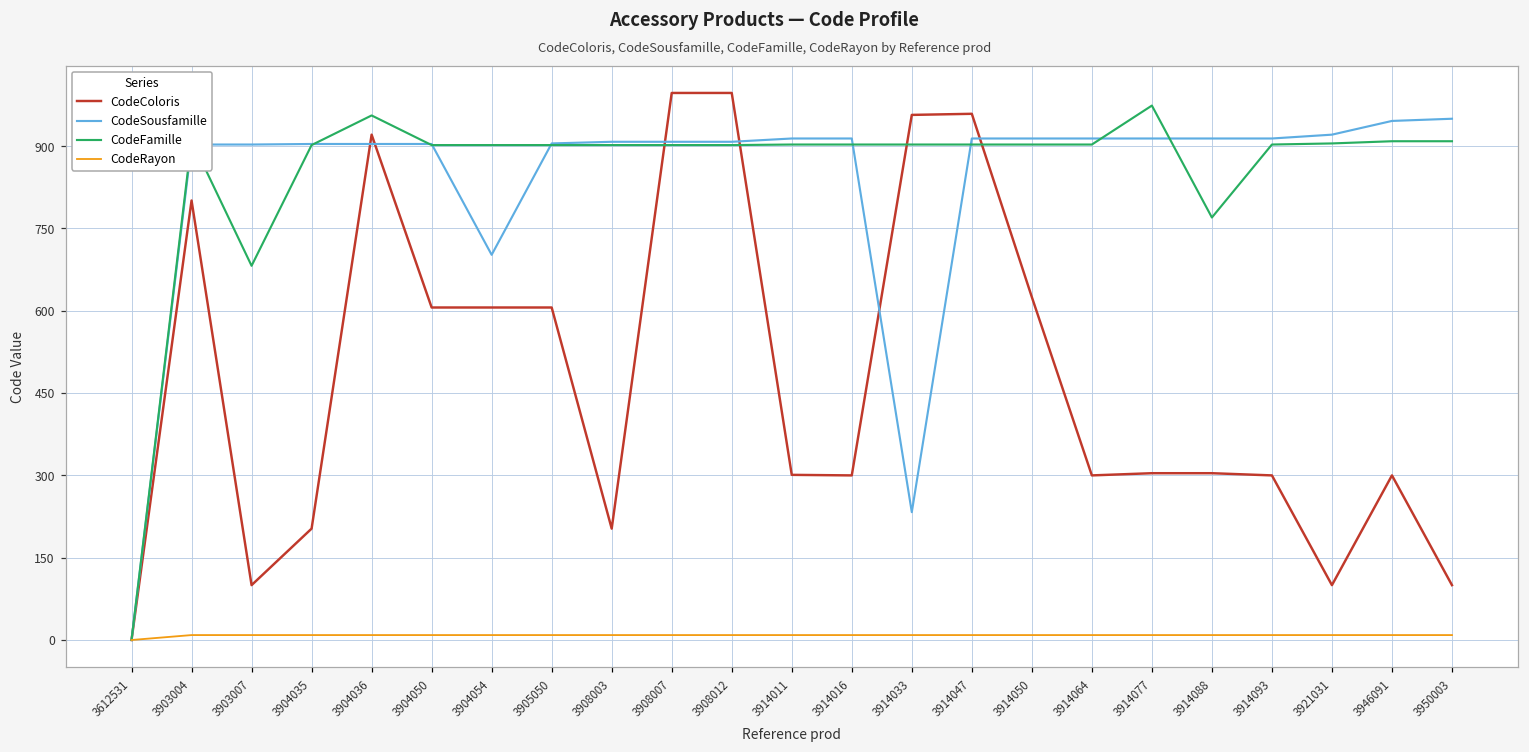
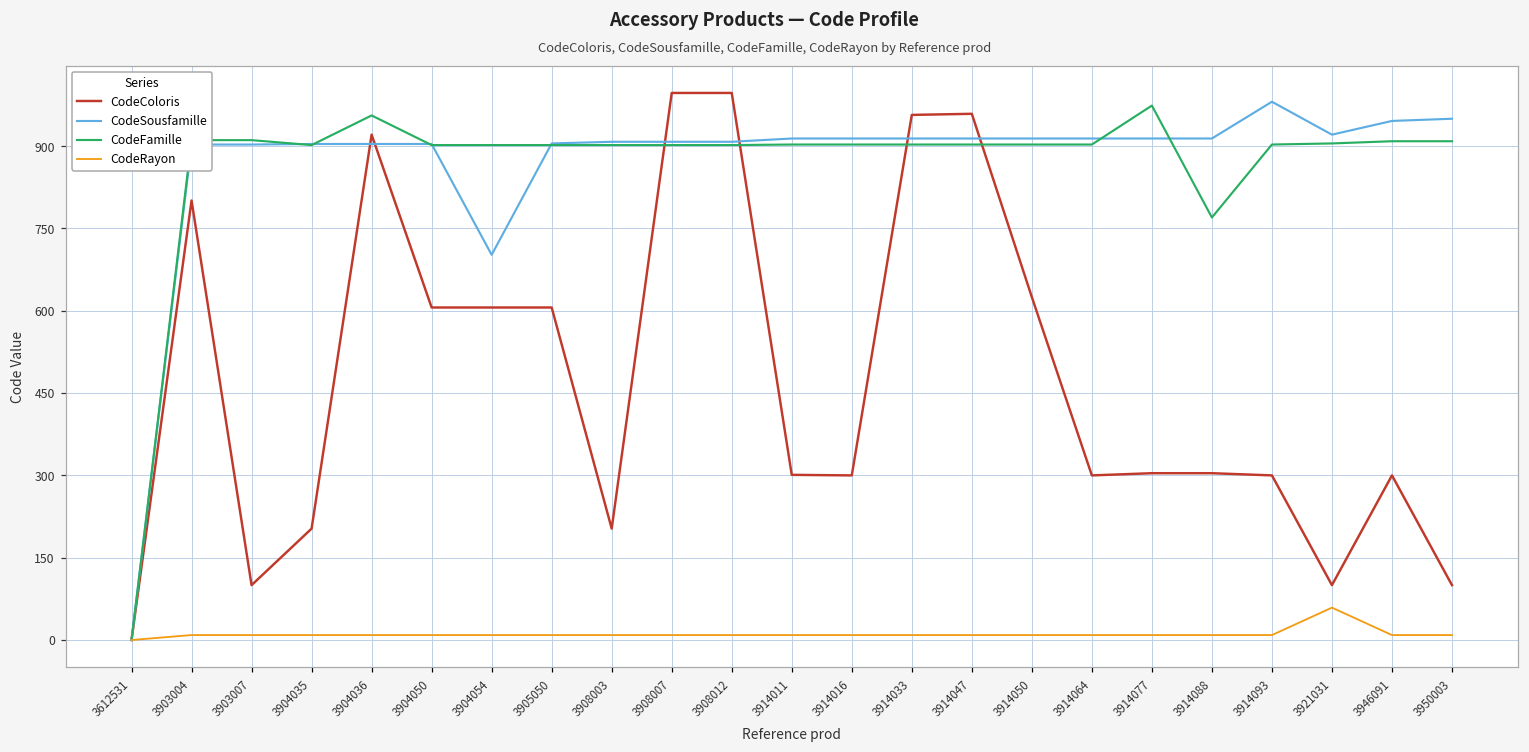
CodeFamille, 3903007: 680 -> 910
CodeSousfamille, 3914033: 230 -> 910
CodeSousfamille, 3914093: 910 -> 980
CodeRayon, 3921031: 10 -> 60
